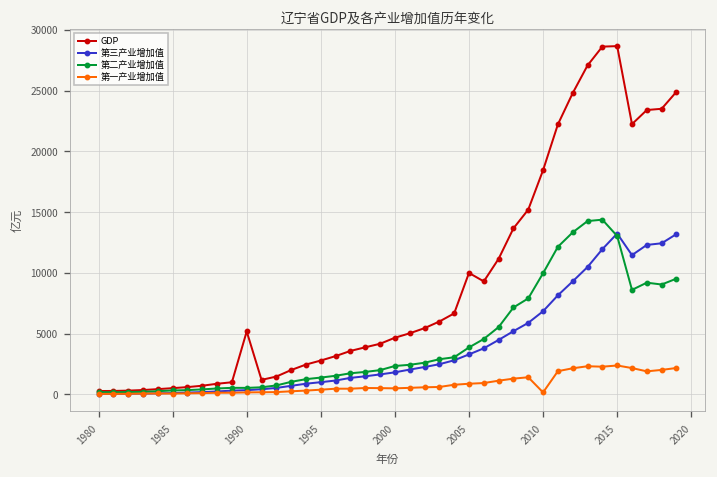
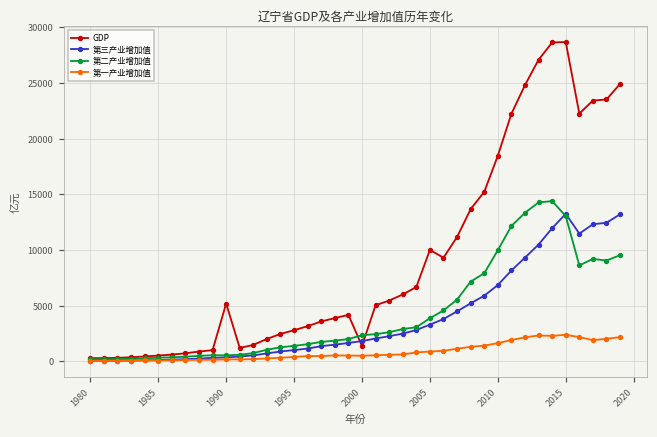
GDP, 2000: 4700 -> 1400
第一产业增加值, 2010: 200 -> 1600
